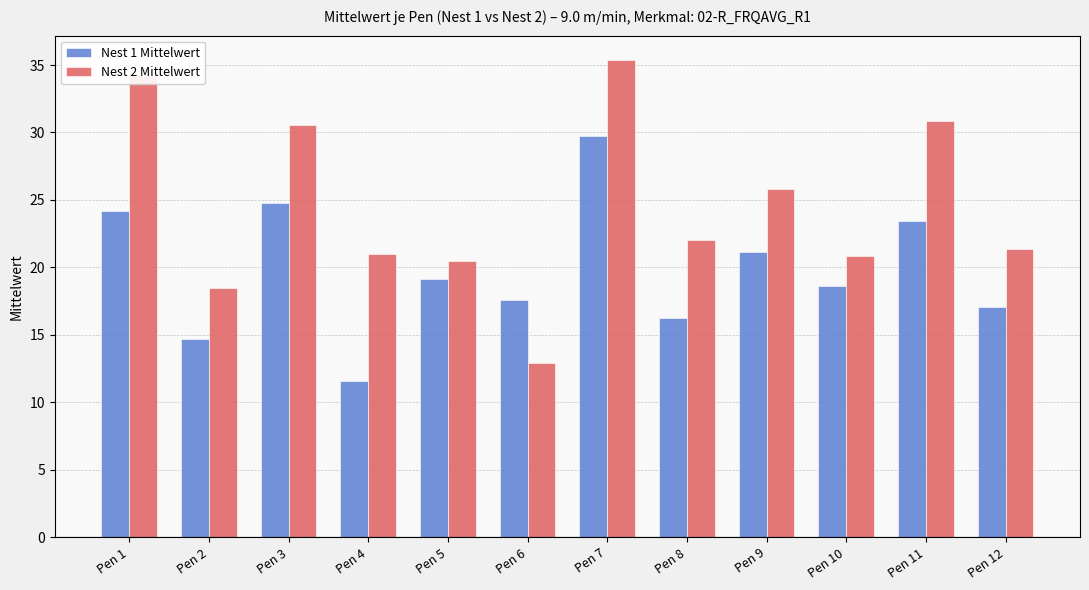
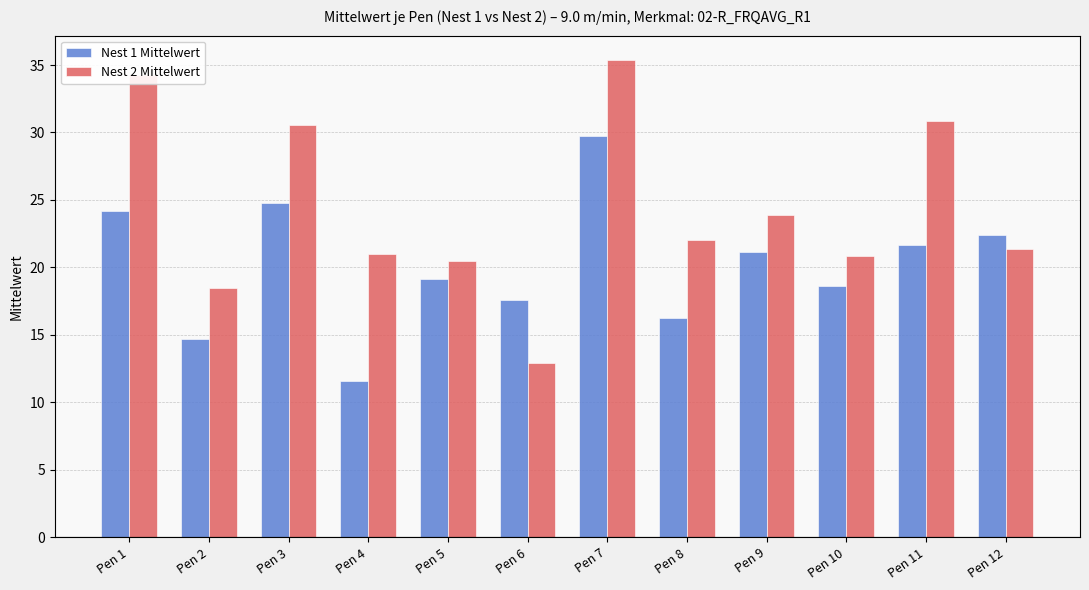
Nest 2 Mittelwert, Pen 9: 25.8 -> 23.9
Nest 1 Mittelwert, Pen 11: 23.4 -> 21.7
Nest 1 Mittelwert, Pen 12: 17.1 -> 22.4
